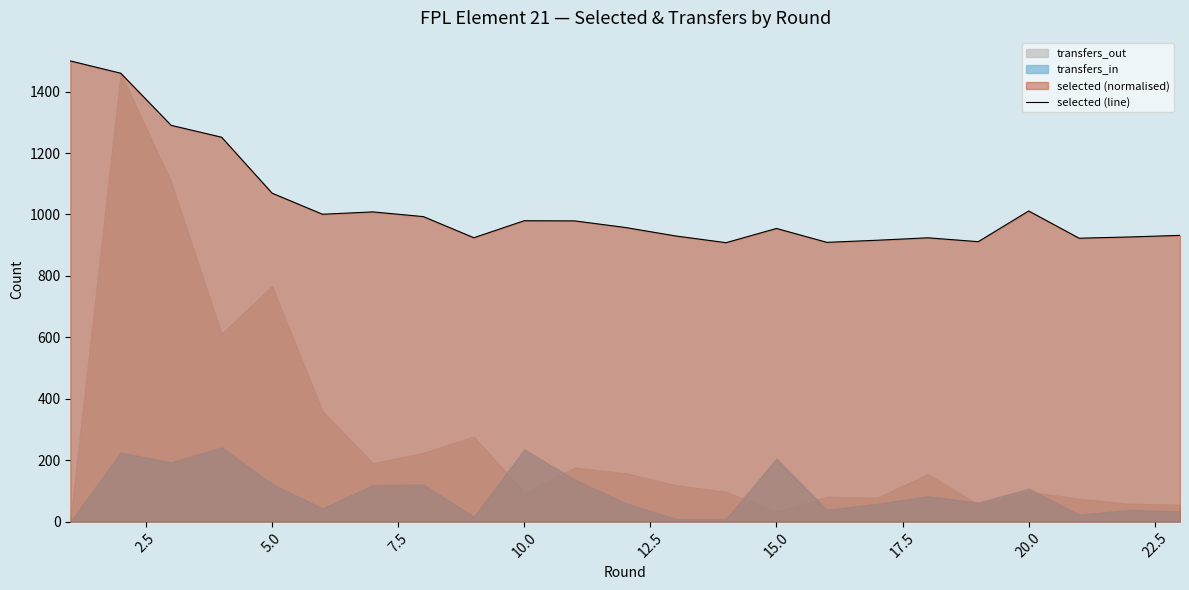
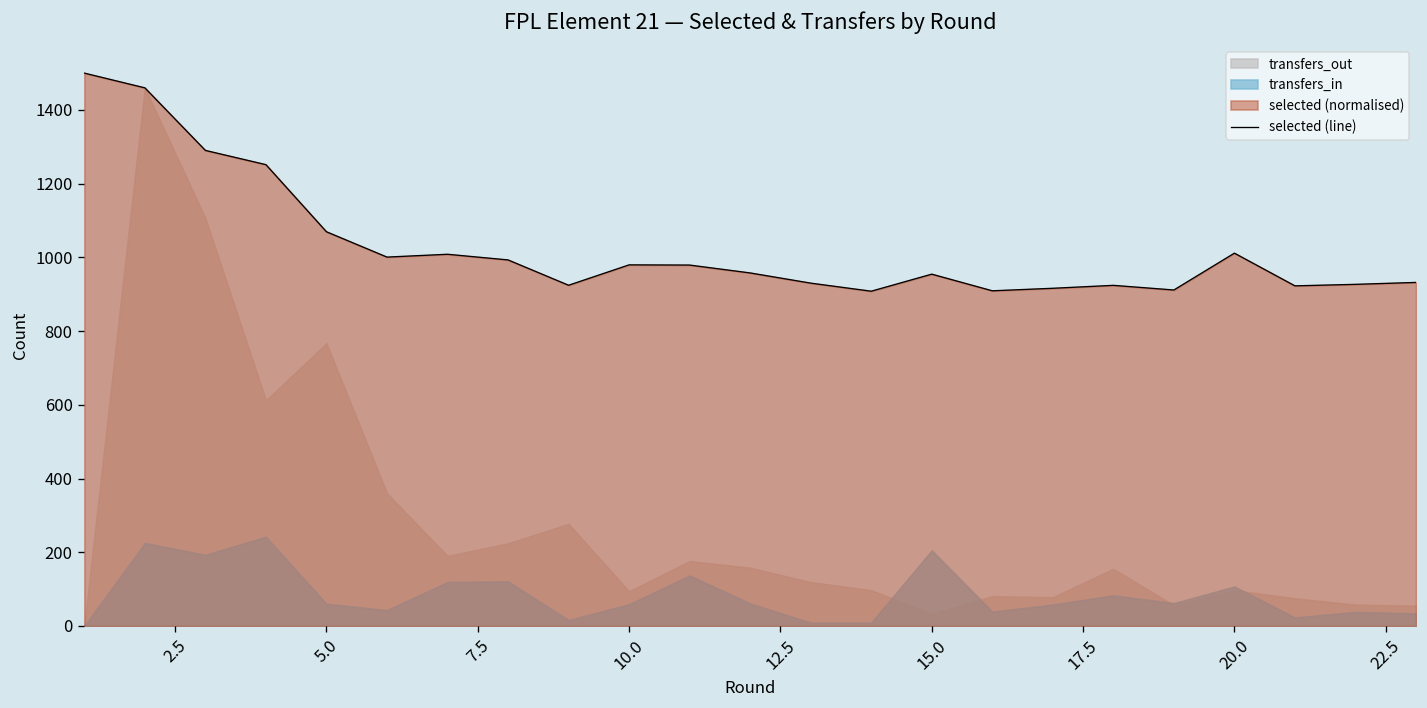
transfers_in, 5.0: 120 -> 60
transfers_in, 10.0: 240 -> 60
